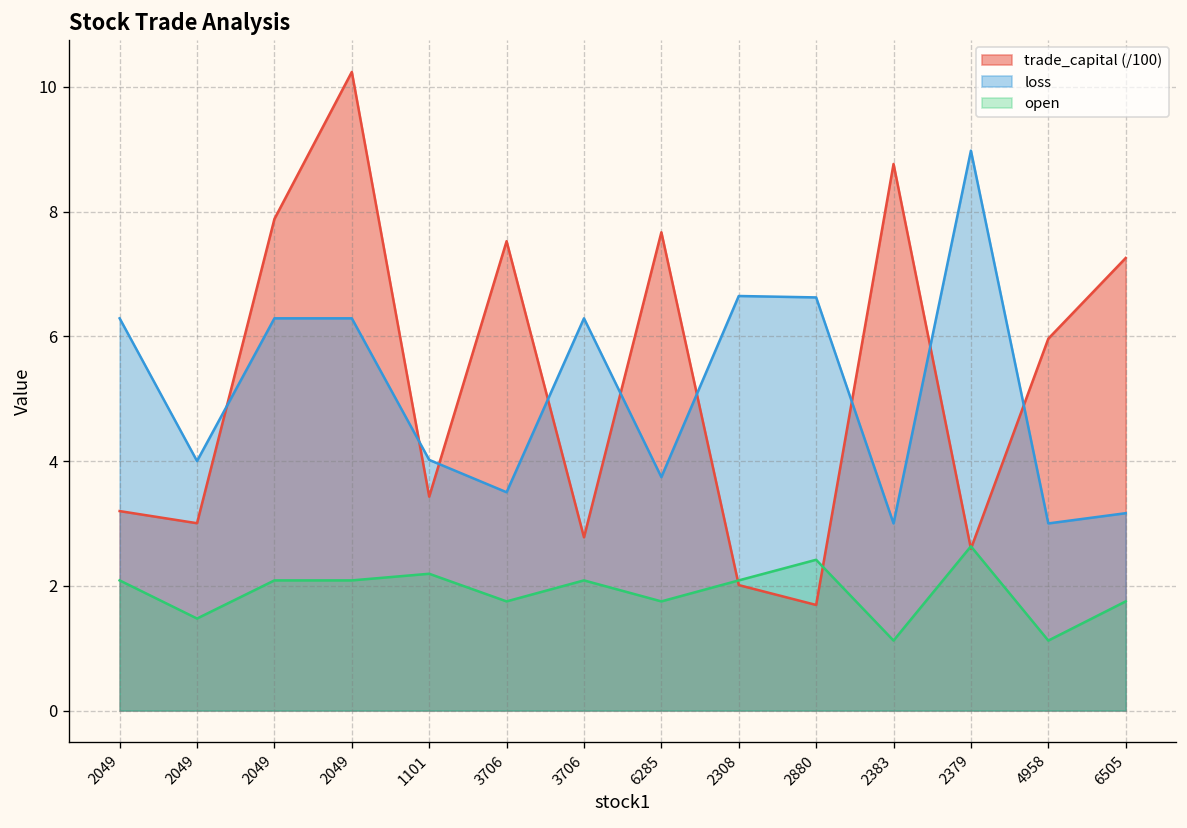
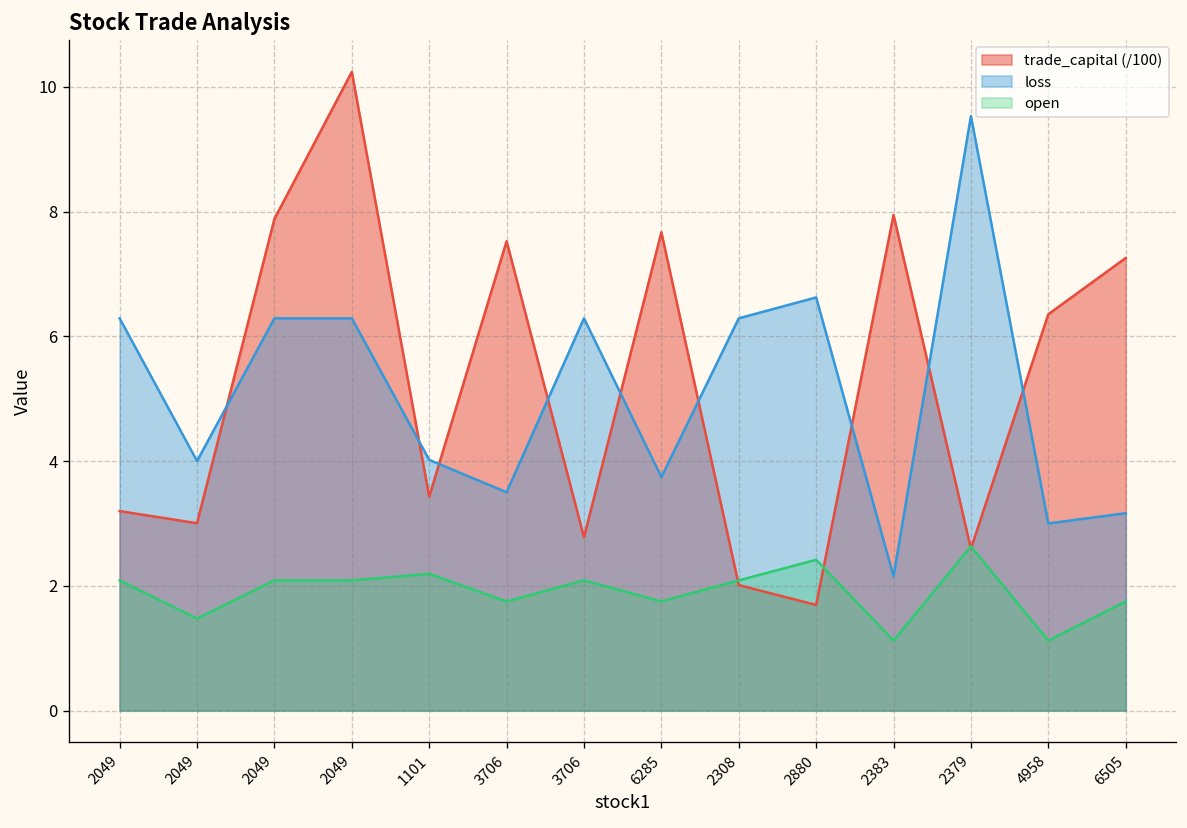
loss, 2308: 6.6 -> 6.3
trade_capital (/100), 2383: 8.8 -> 7.9
loss, 2383: 3.0 -> 2.2
loss, 2379: 9.0 -> 9.5
trade_capital (/100), 4958: 6.0 -> 6.4
